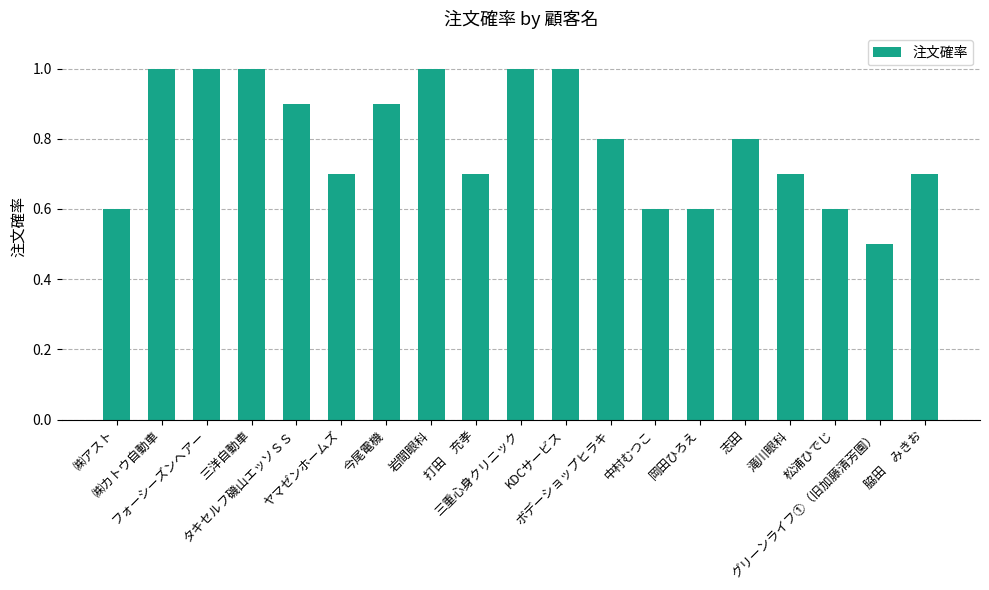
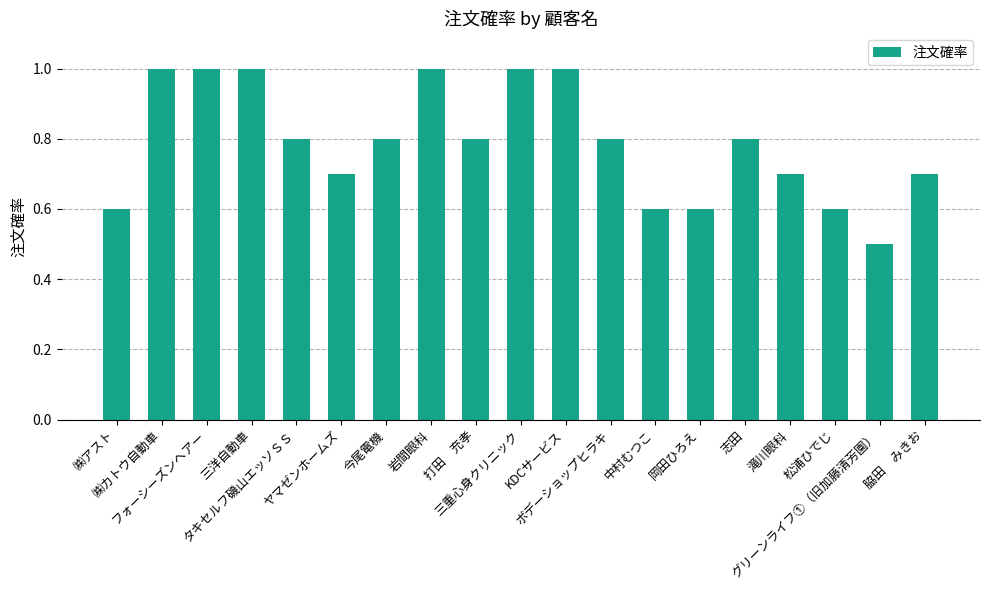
タキセルフ磯山エッソＳＳ: 0.9 -> 0.8
今尾電機: 0.9 -> 0.8
打田 充孝: 0.7 -> 0.8
